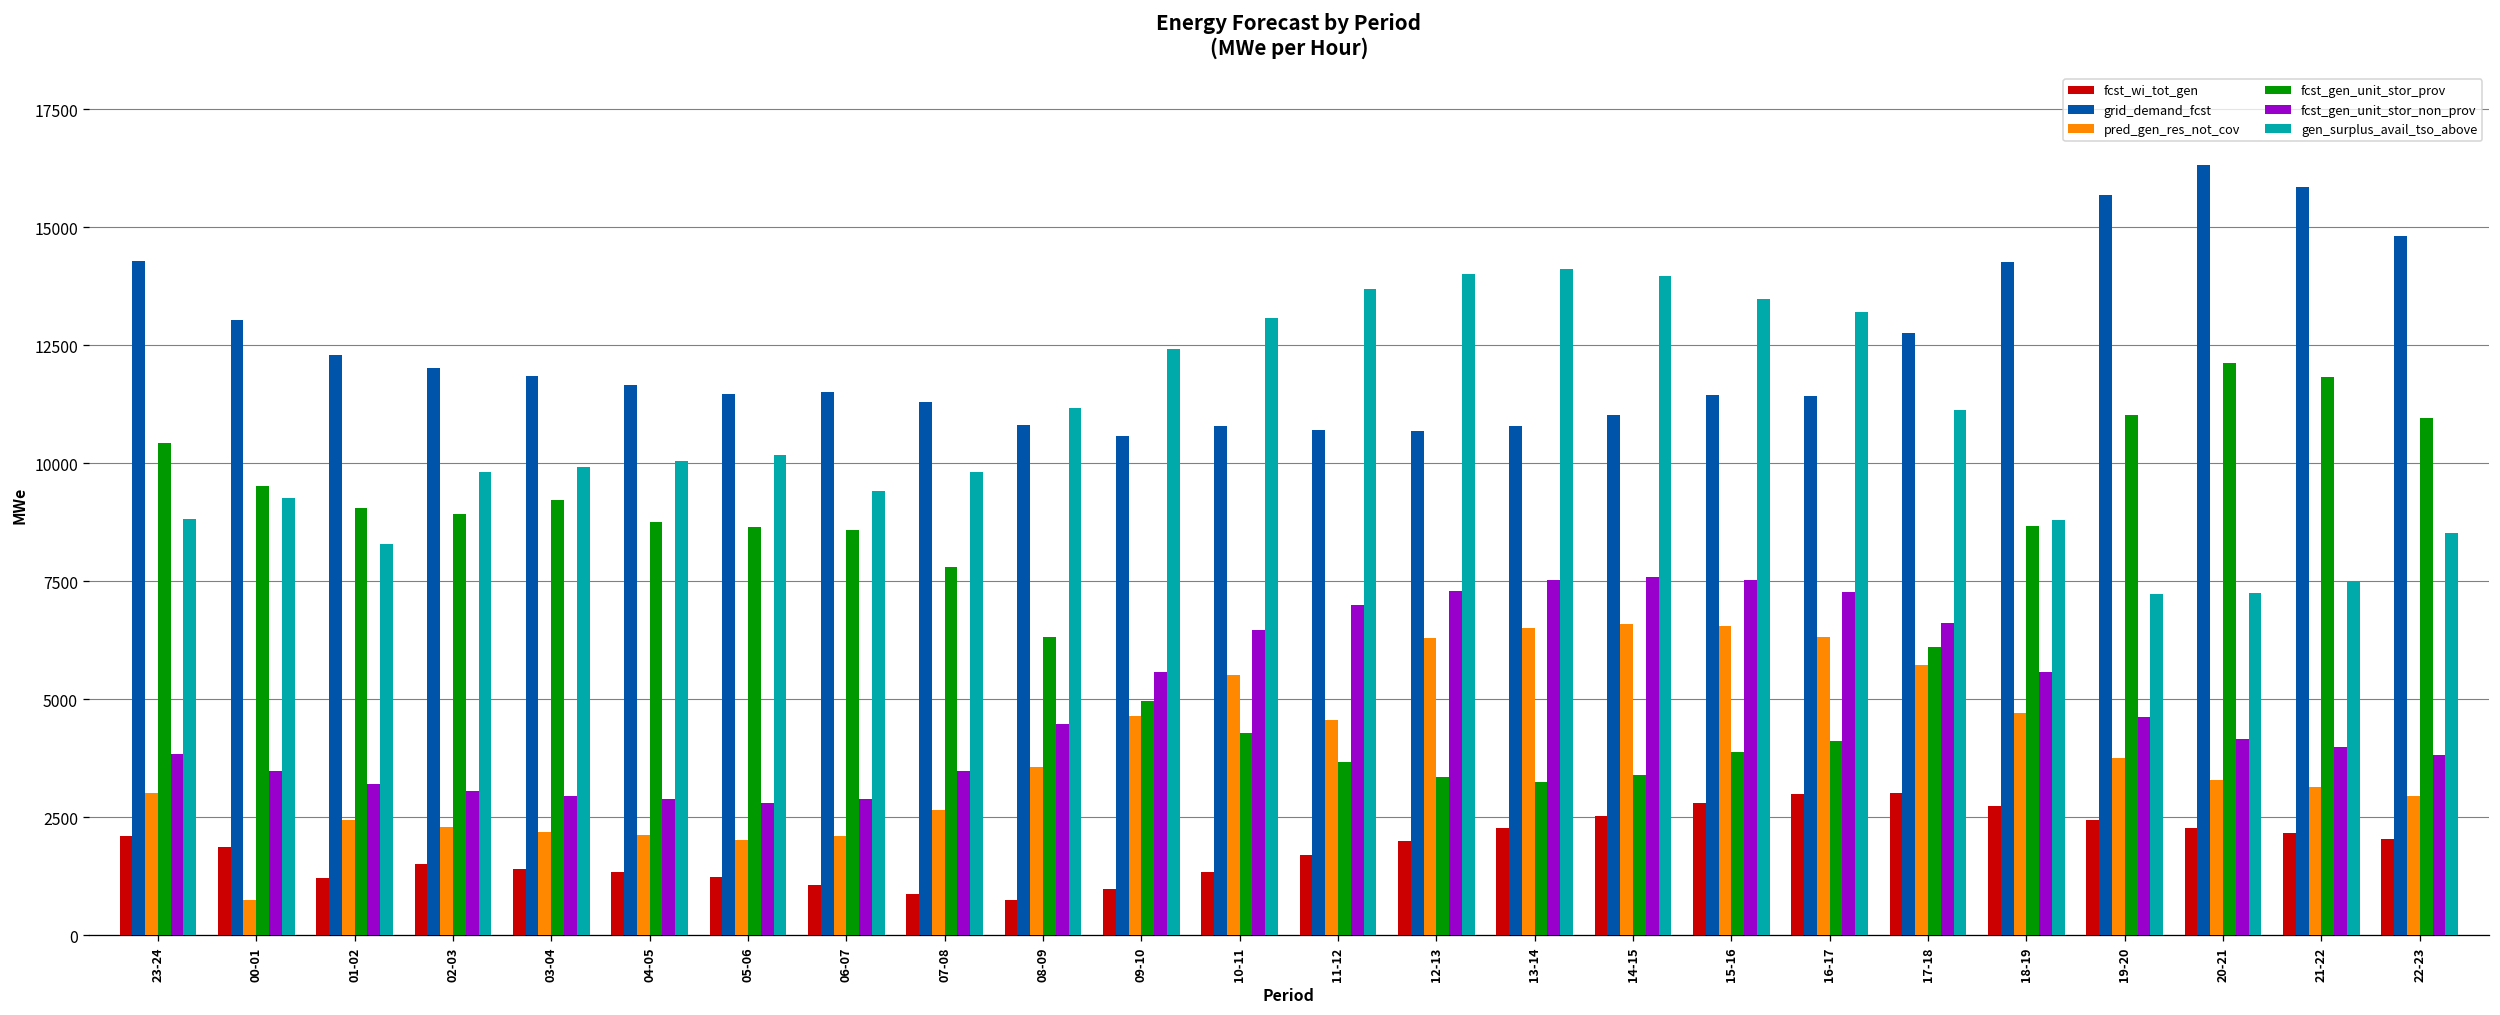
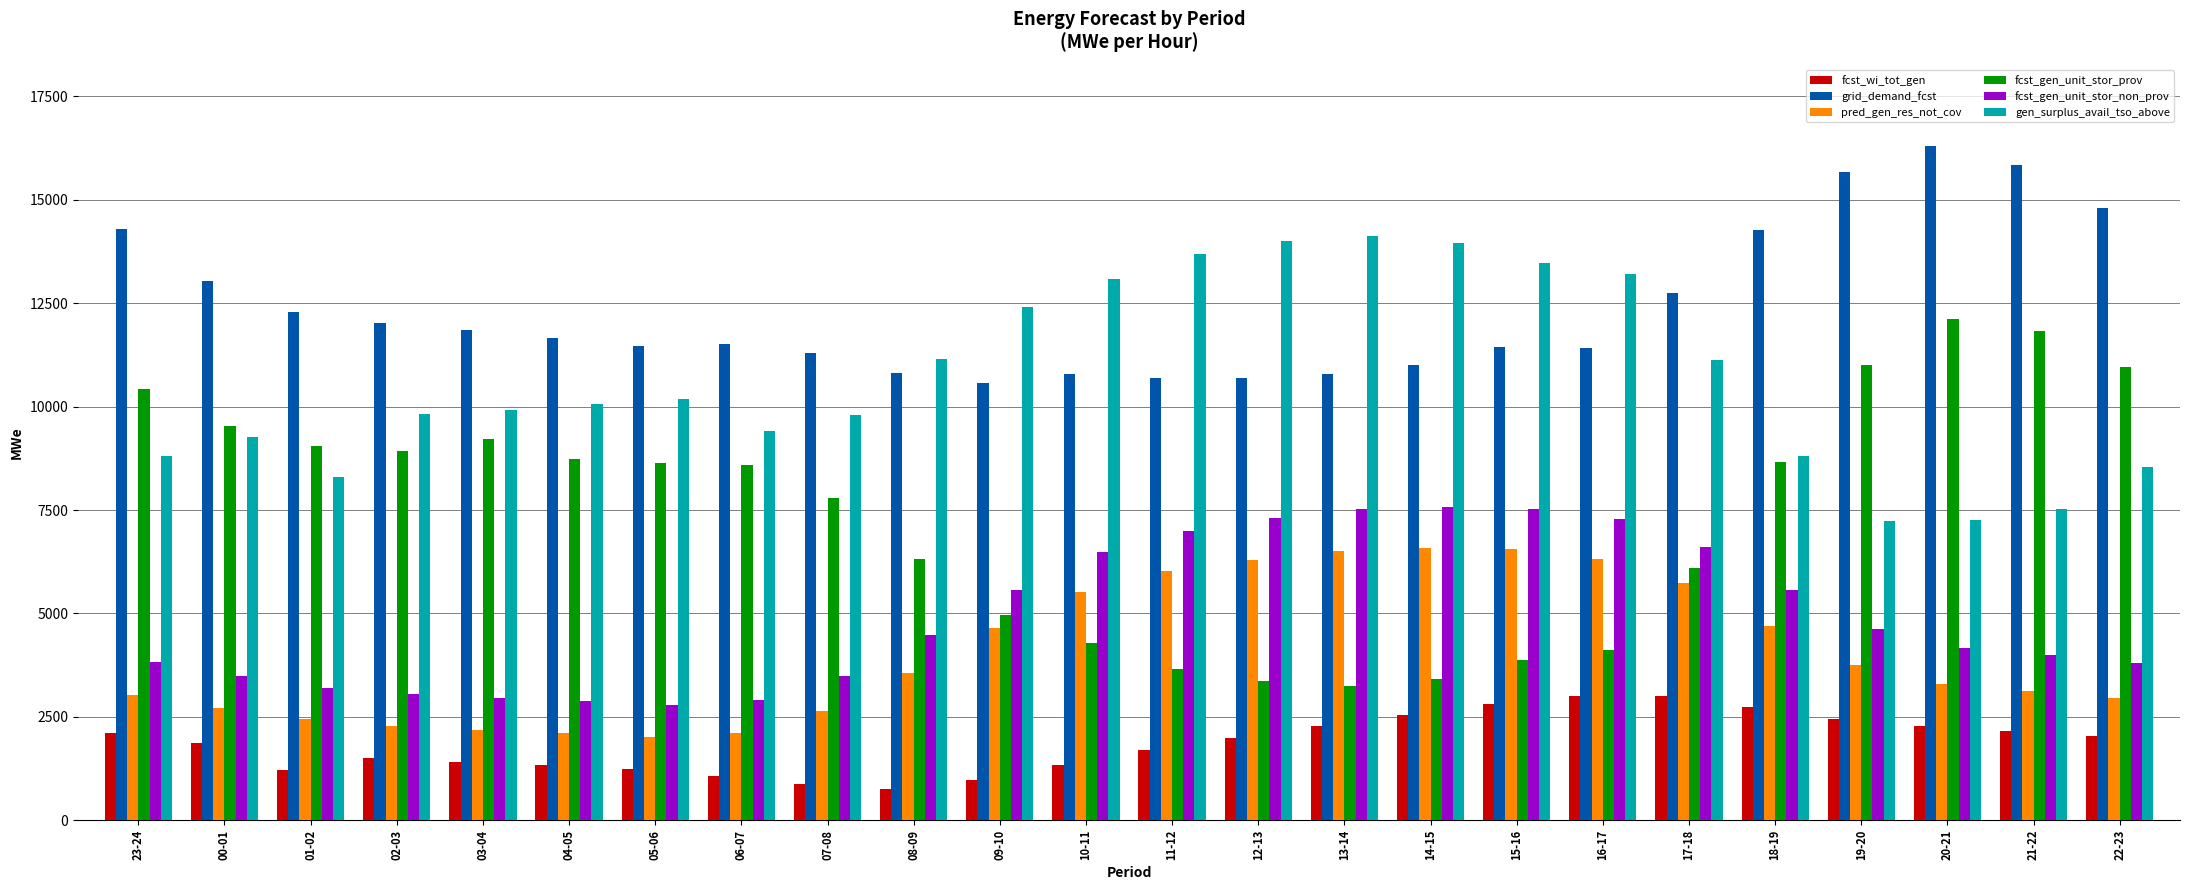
pred_gen_res_not_cov, 00-01: 700 -> 2700
pred_gen_res_not_cov, 11-12: 4600 -> 6000
